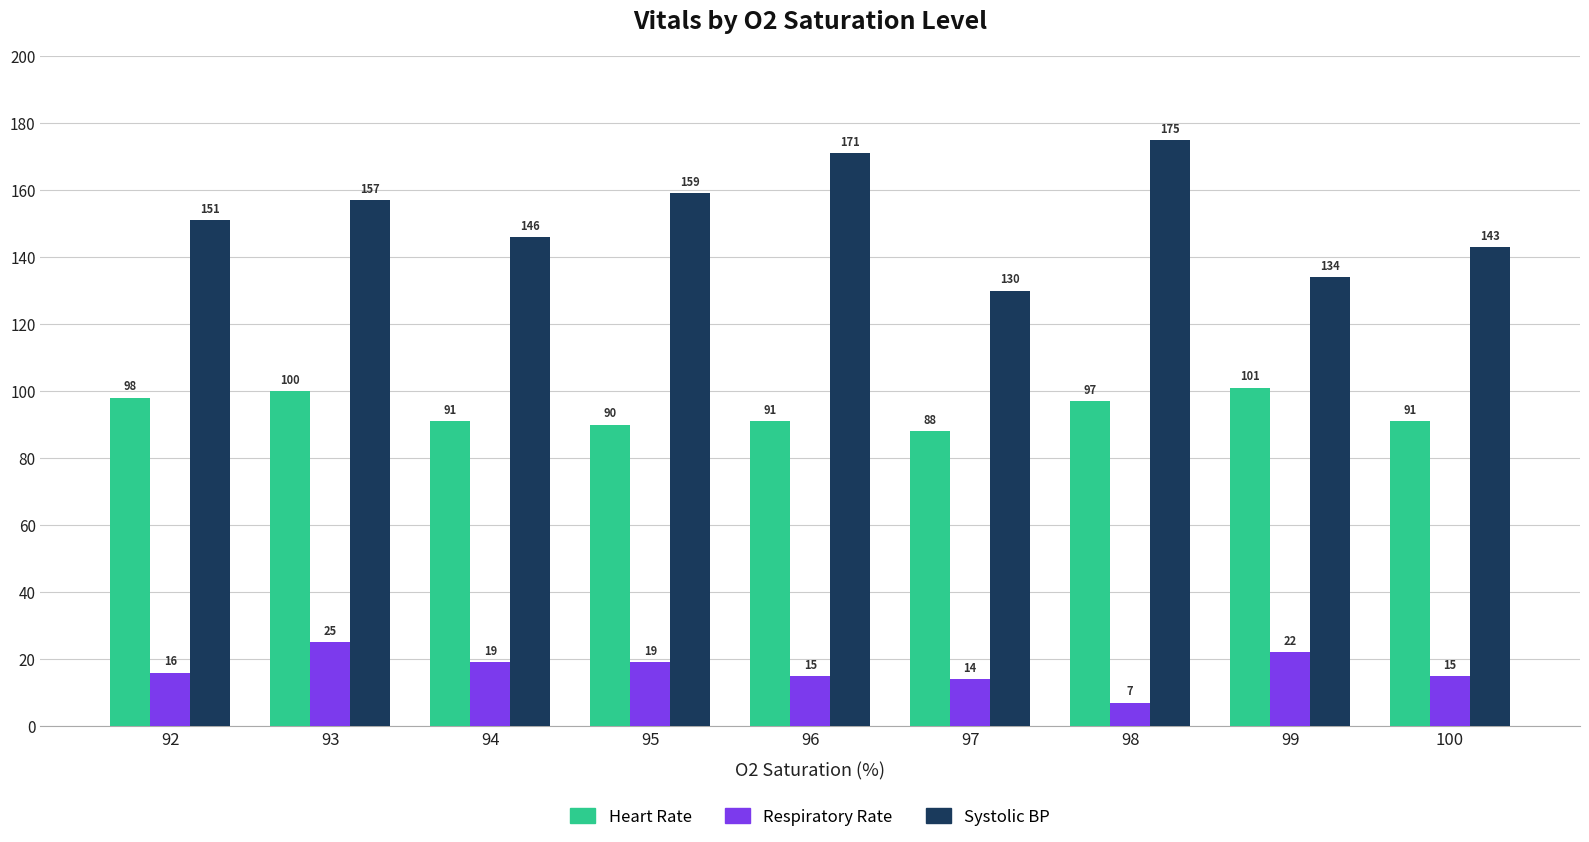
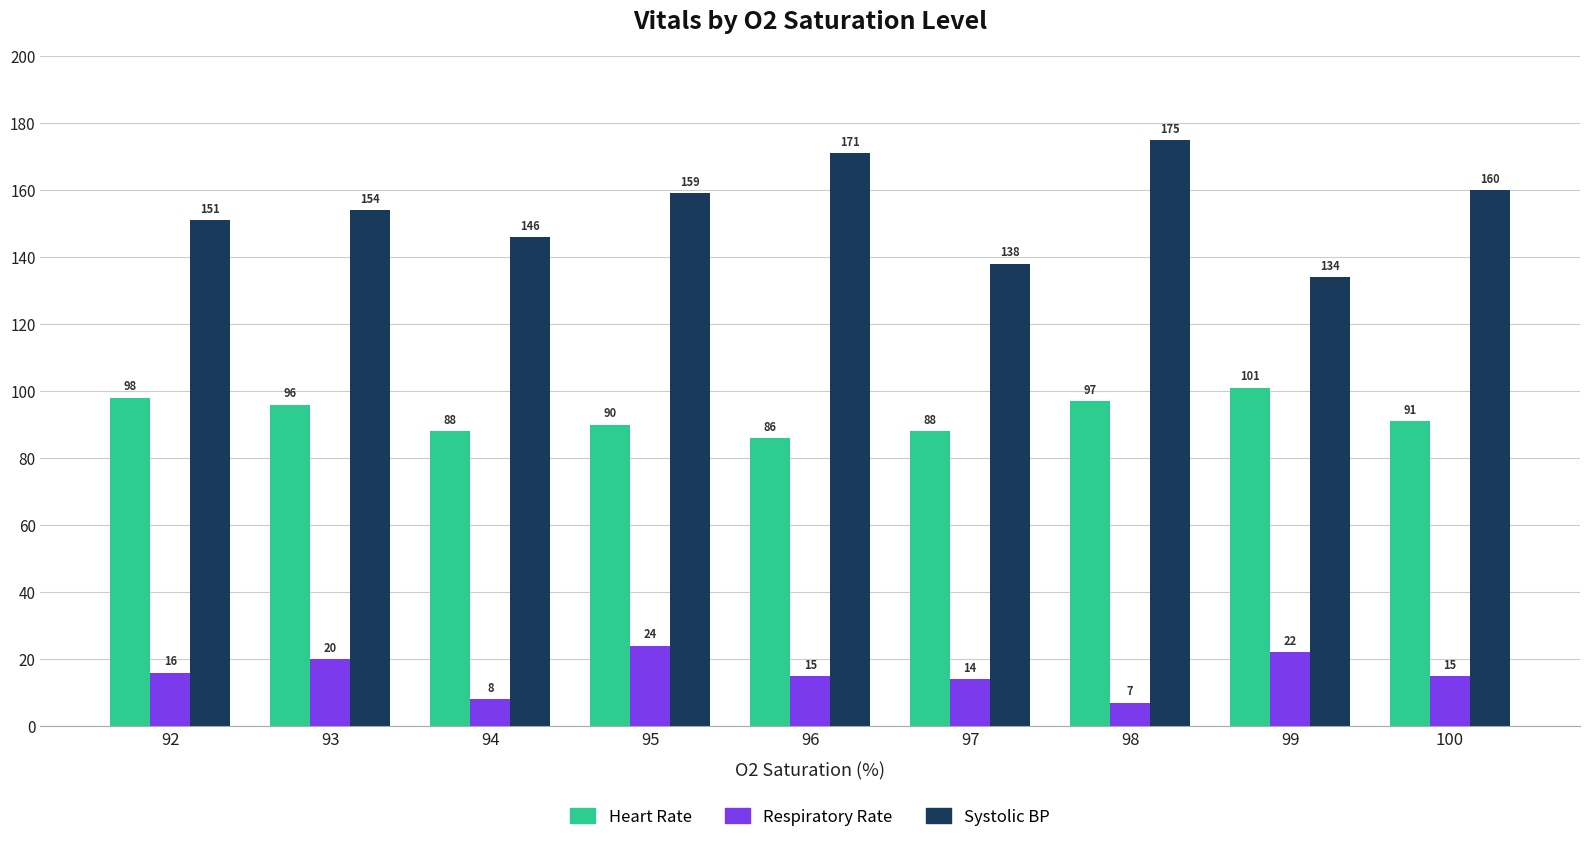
Heart Rate, 93: 100 -> 96
Respiratory Rate, 93: 25 -> 20
Systolic BP, 93: 157 -> 154
Heart Rate, 94: 91 -> 88
Respiratory Rate, 94: 19 -> 8
Respiratory Rate, 95: 19 -> 24
Heart Rate, 96: 91 -> 86
Systolic BP, 97: 130 -> 138
Systolic BP, 100: 143 -> 160
